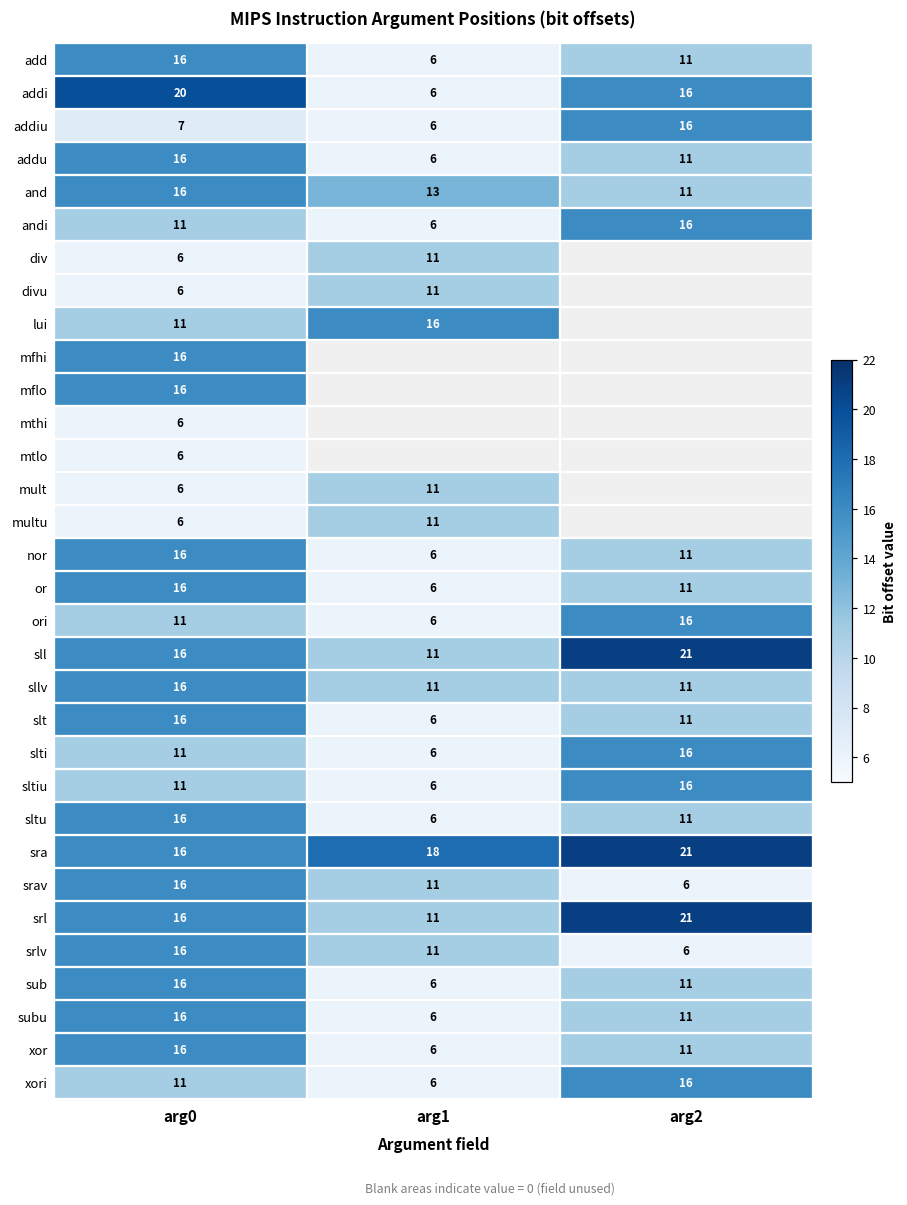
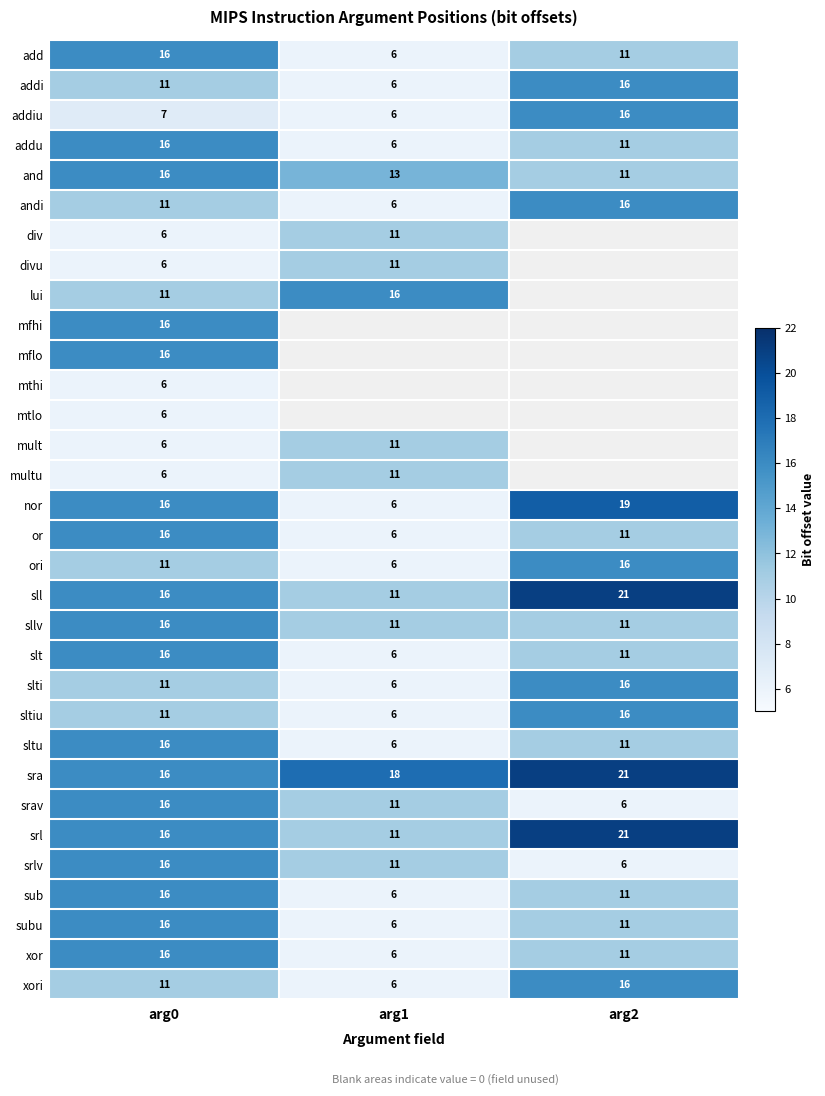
addi, arg0: 20 -> 11
nor, arg2: 11 -> 19
